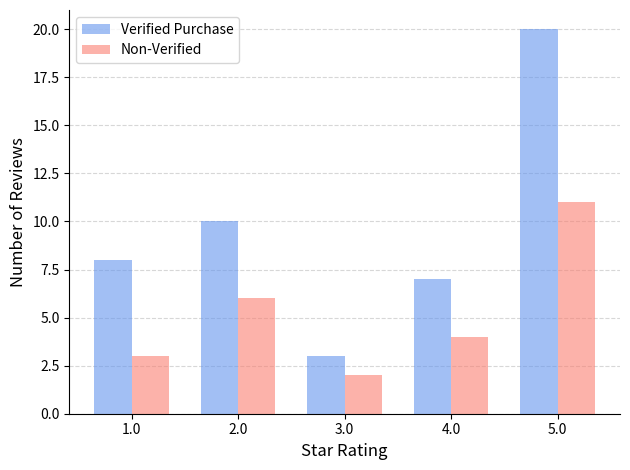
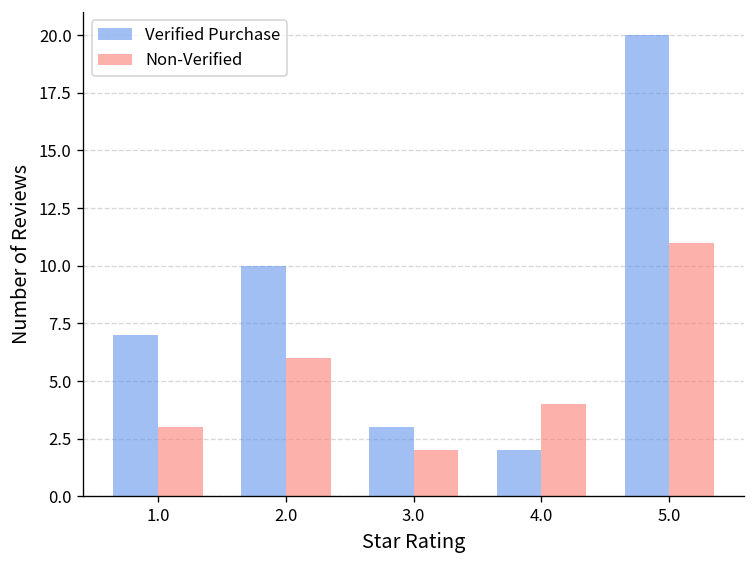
Verified Purchase, 1.0: 8 -> 7
Verified Purchase, 4.0: 7 -> 2
